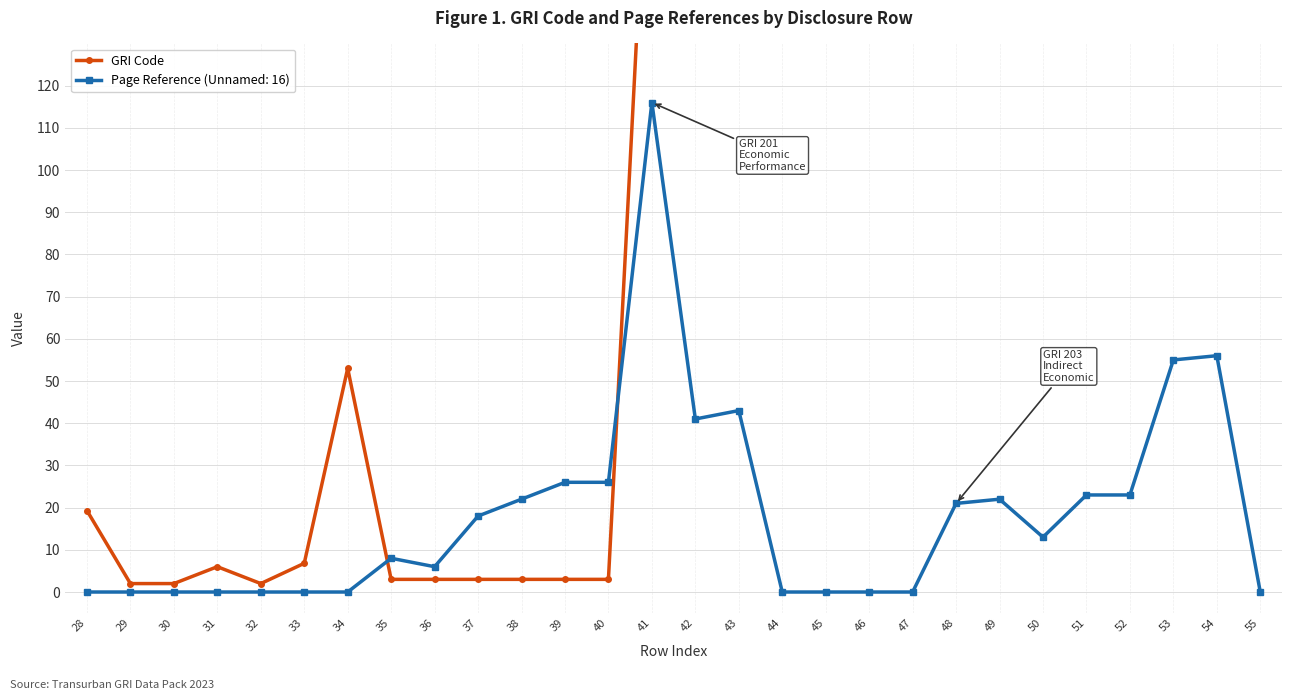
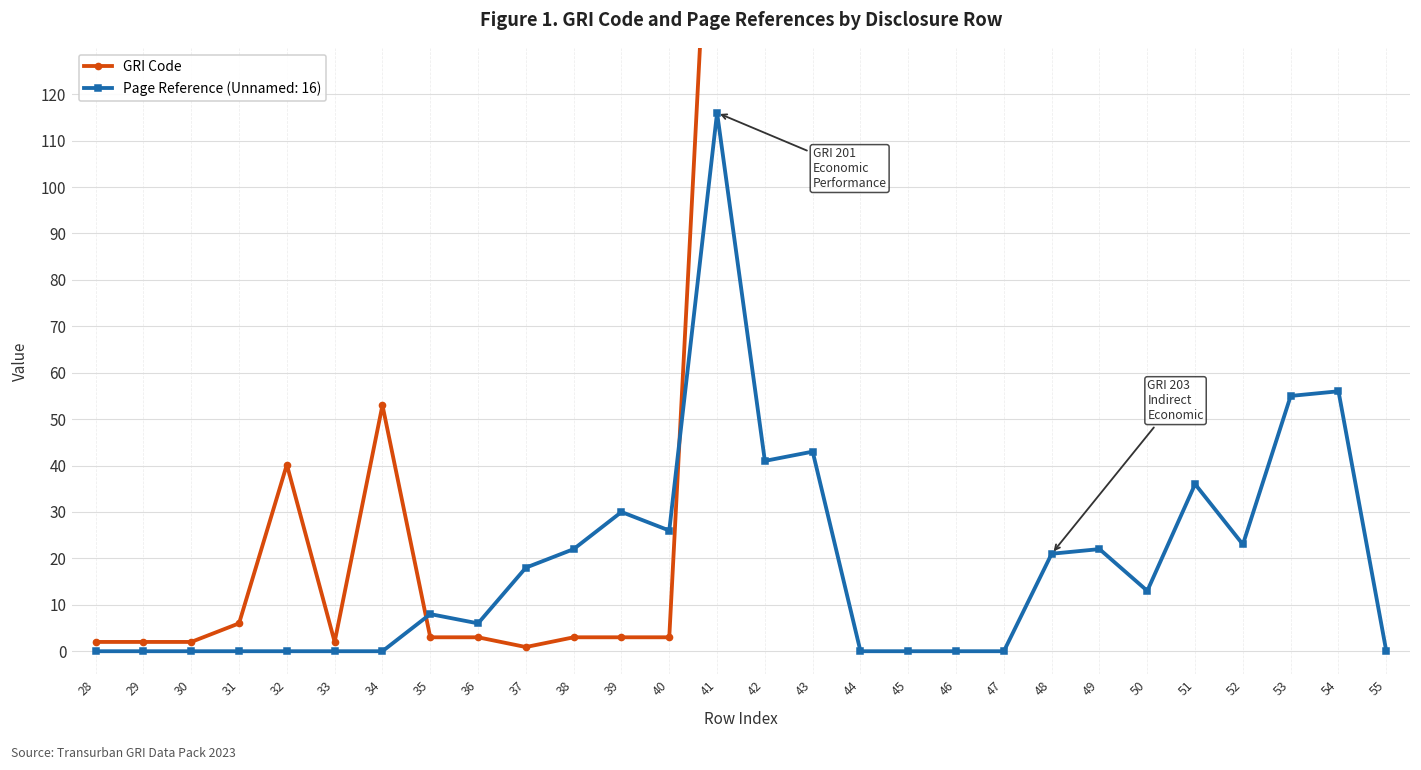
GRI Code, 28: 19 -> 2
GRI Code, 32: 2 -> 40
GRI Code, 33: 7 -> 2
GRI Code, 37: 3 -> 1
Page Reference (Unnamed: 16), 39: 26 -> 30
Page Reference (Unnamed: 16), 51: 23 -> 36
